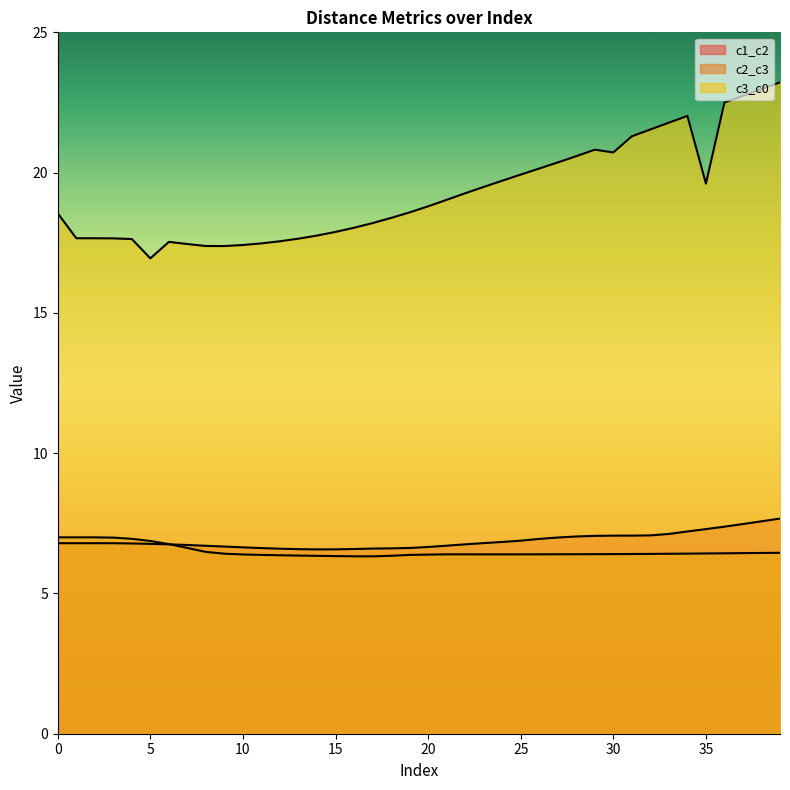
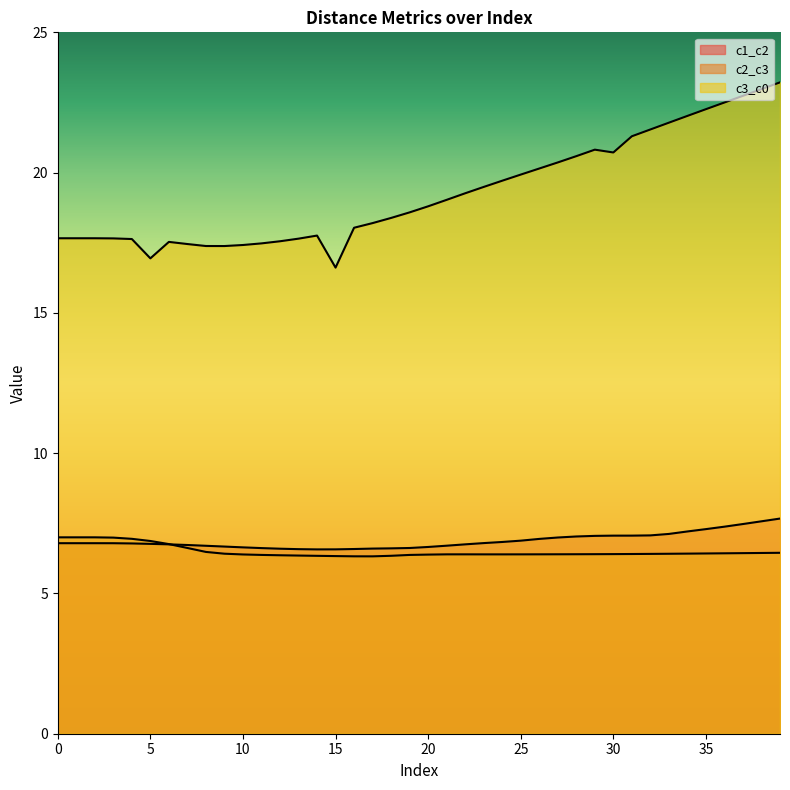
c3_c0, 0: 18.5 -> 17.7
c3_c0, 15: 17.9 -> 16.6
c3_c0, 35: 19.6 -> 22.3
